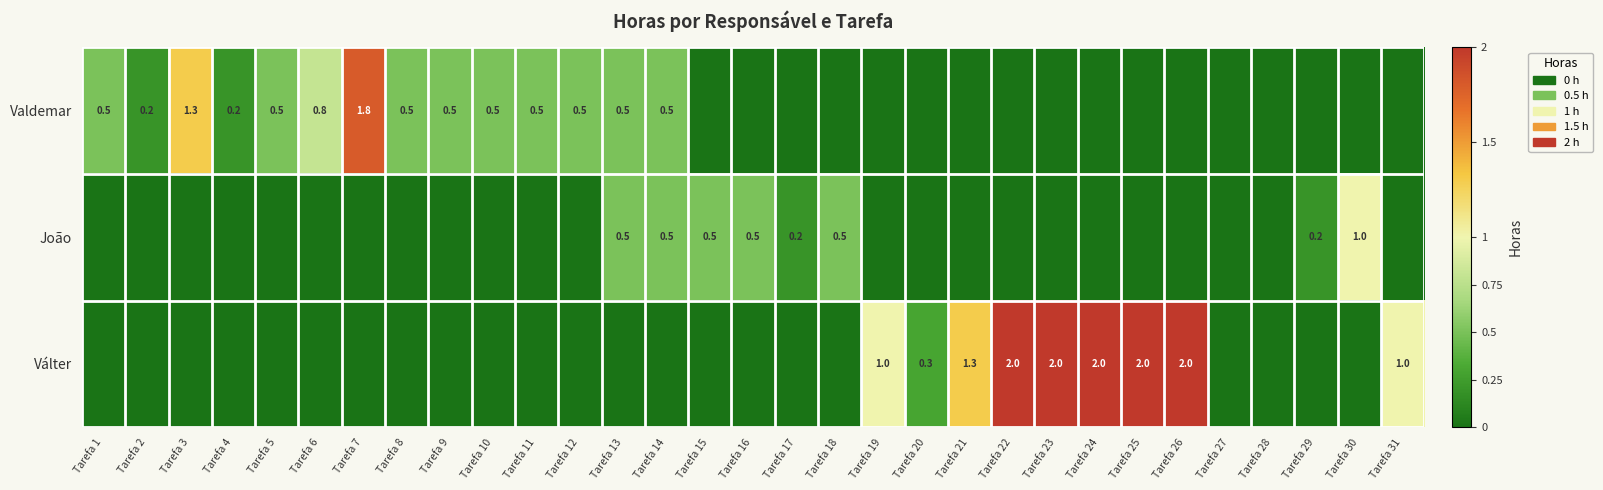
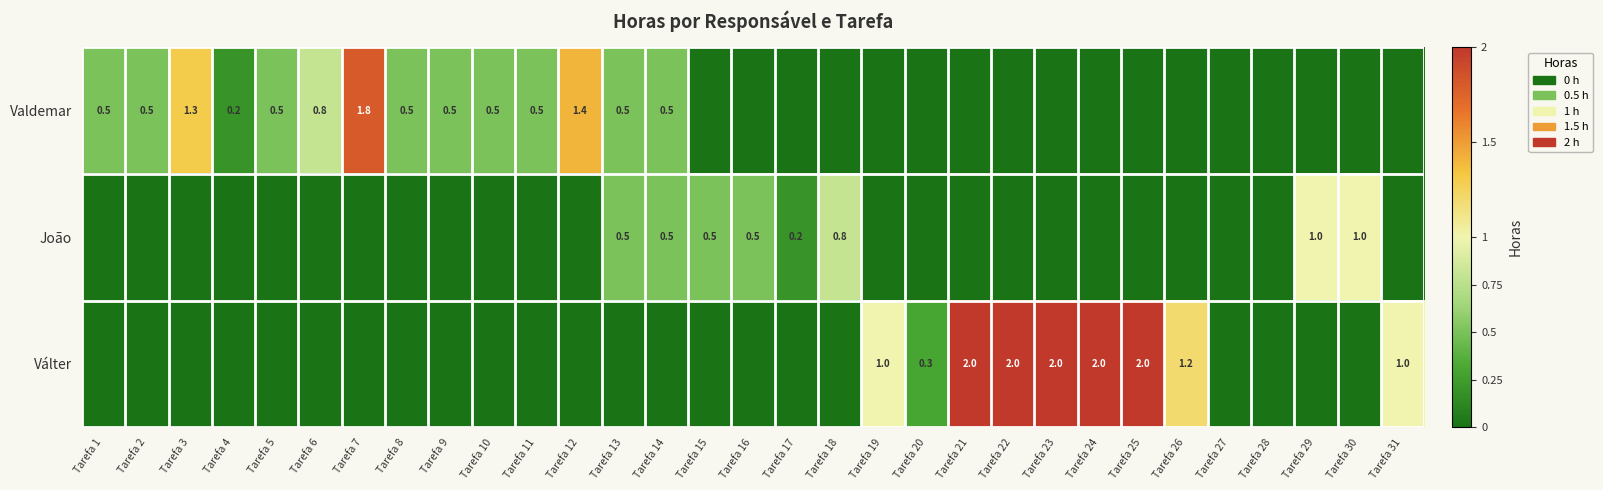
Valdemar, Tarefa 2: 0.2 -> 0.5
Valdemar, Tarefa 12: 0.5 -> 1.4
João, Tarefa 18: 0.5 -> 0.8
João, Tarefa 29: 0.2 -> 1.0
Válter, Tarefa 21: 1.3 -> 2.0
Válter, Tarefa 26: 2.0 -> 1.2
